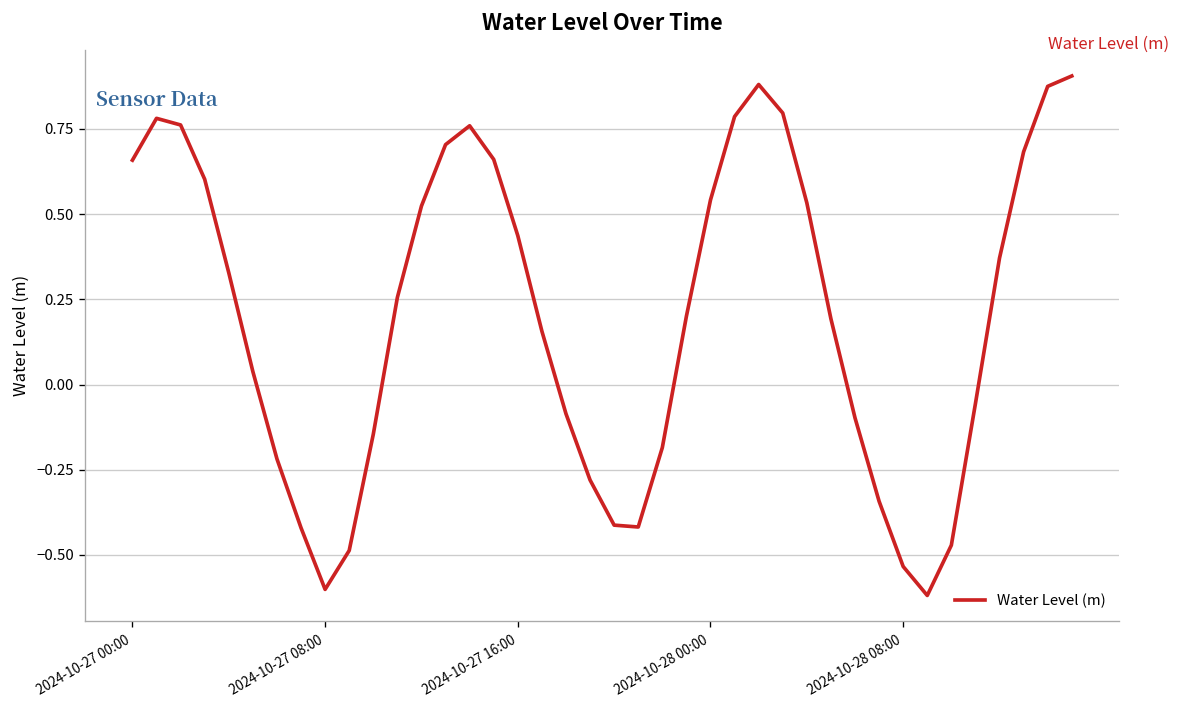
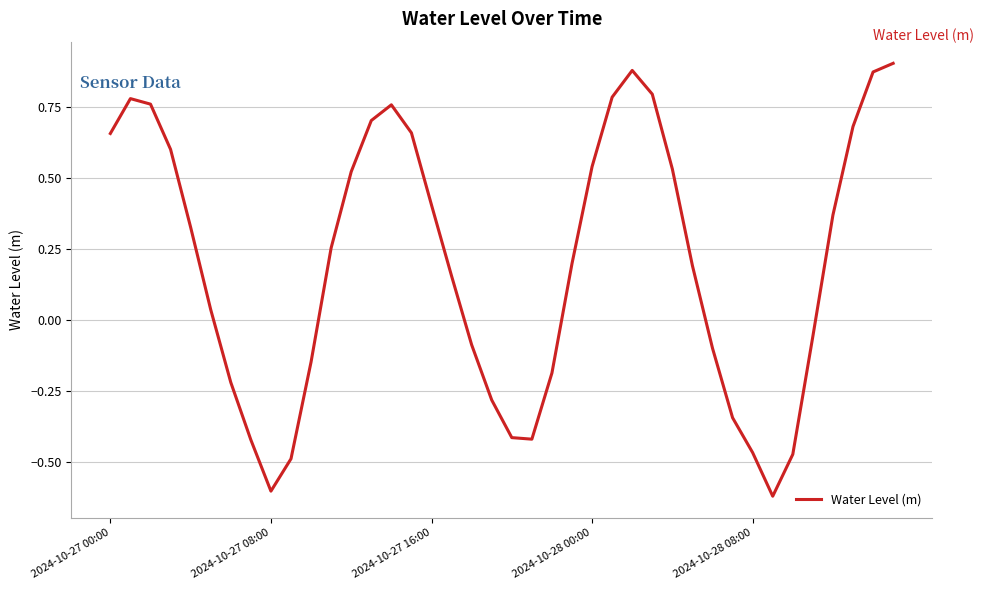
2024-10-27 16:00: 0.44 -> 0.41
2024-10-28 08:00: -0.53 -> -0.47
